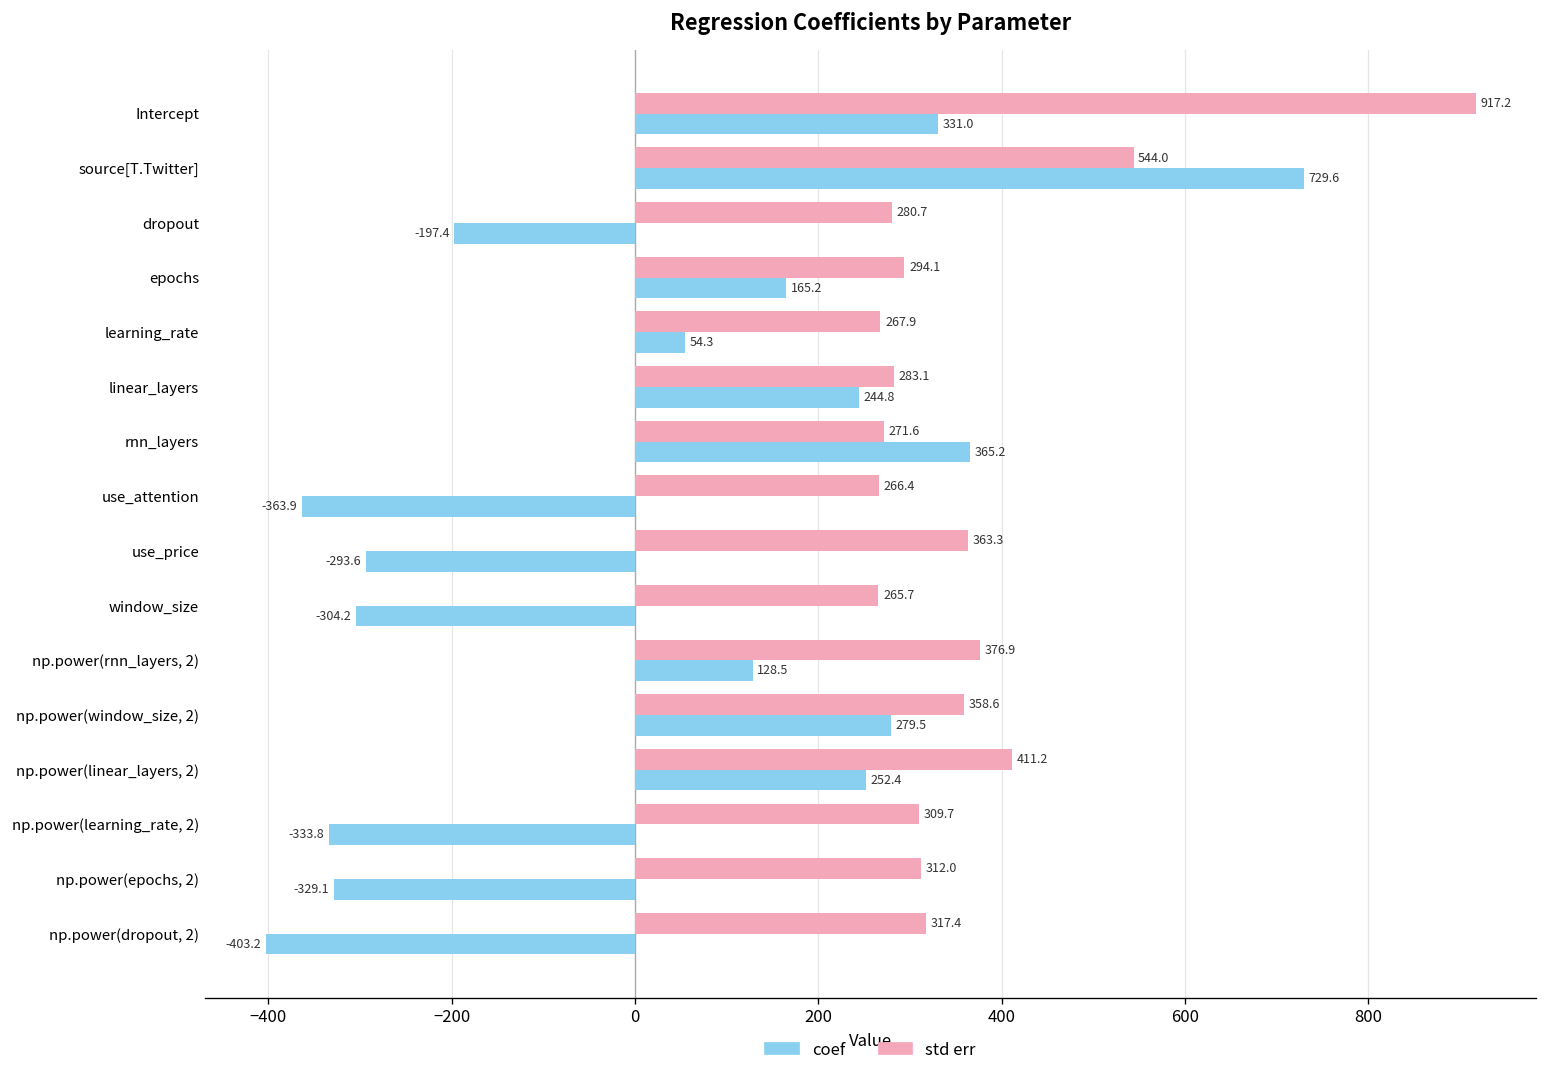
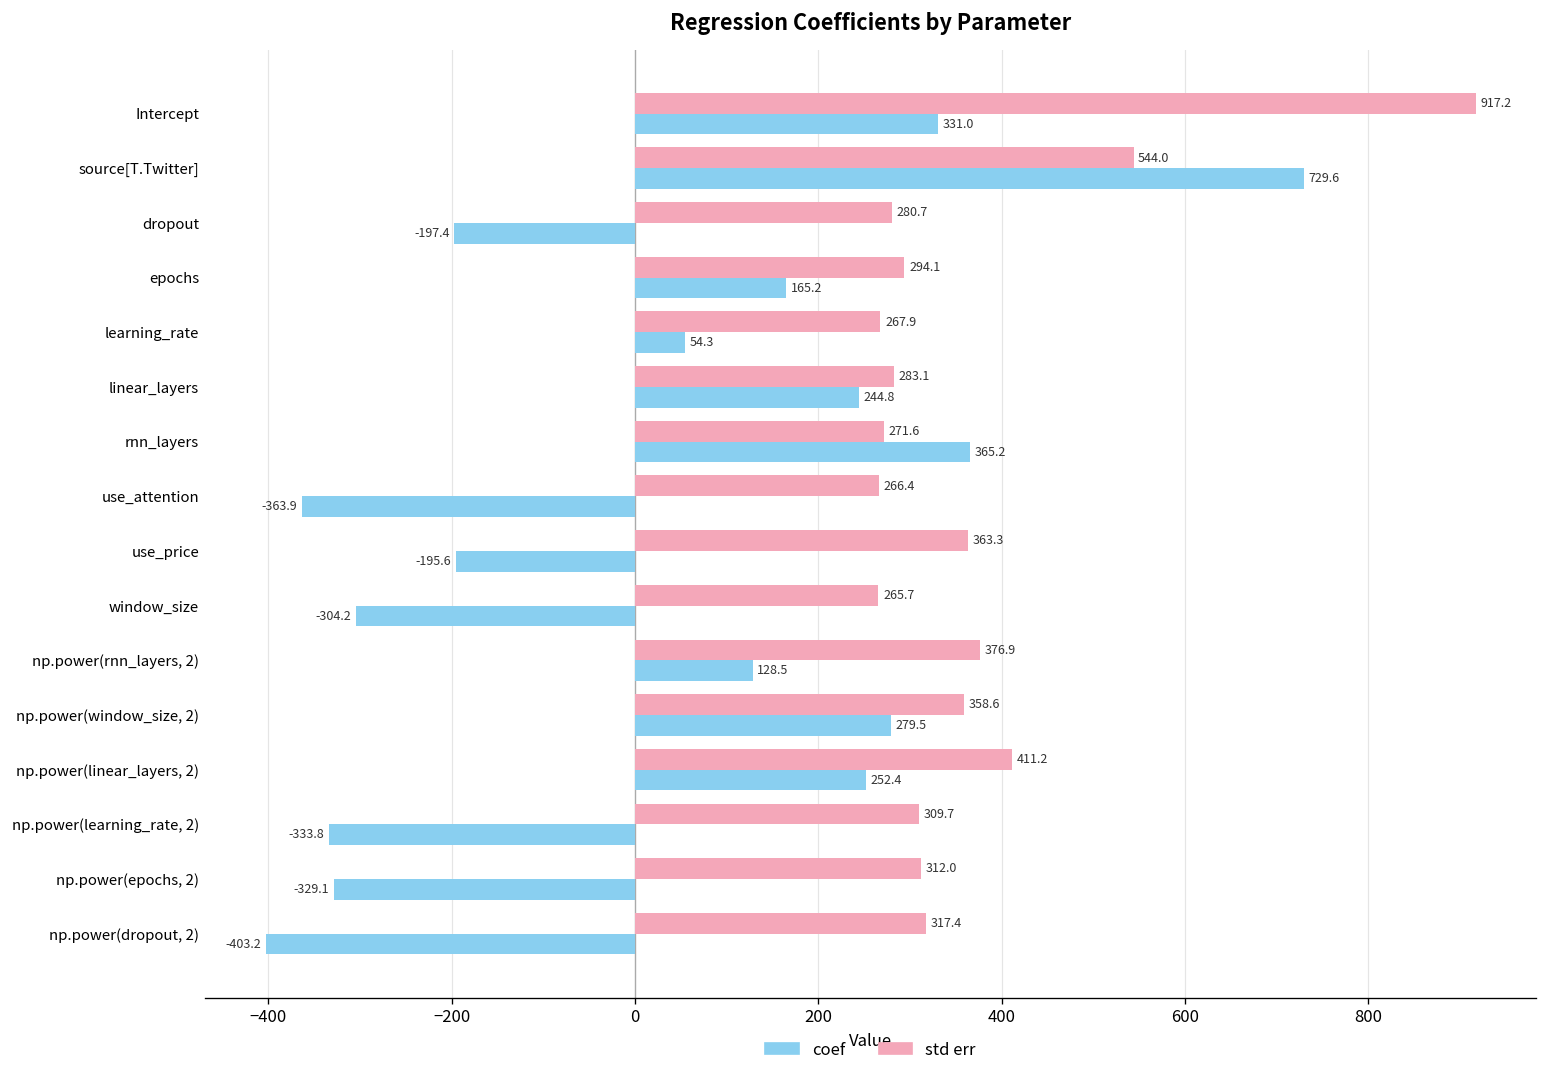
coef, use_price: -293.6 -> -195.6
